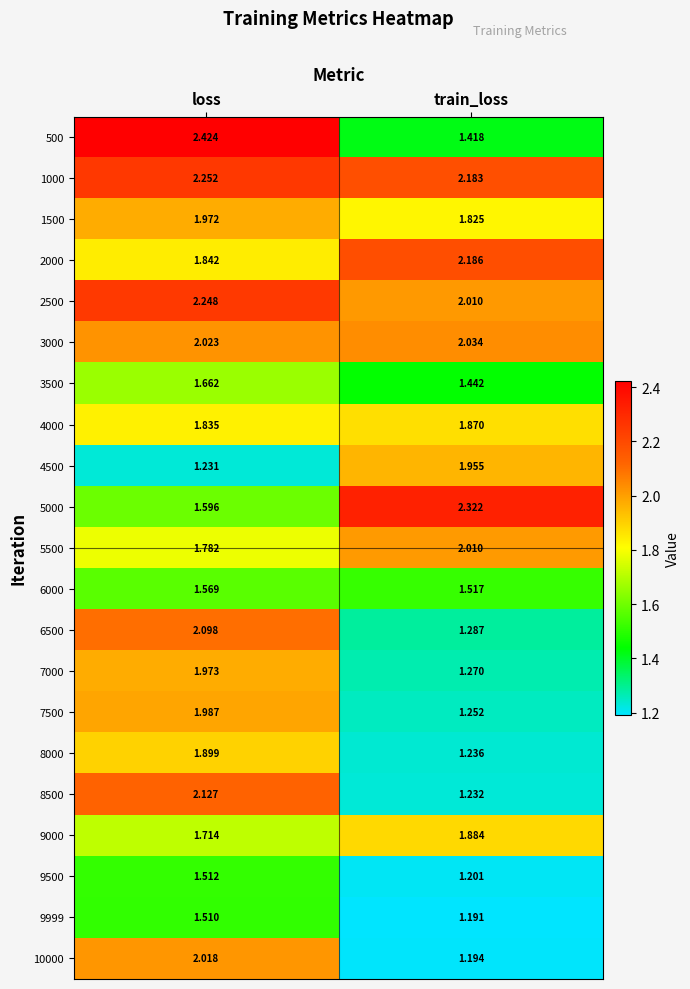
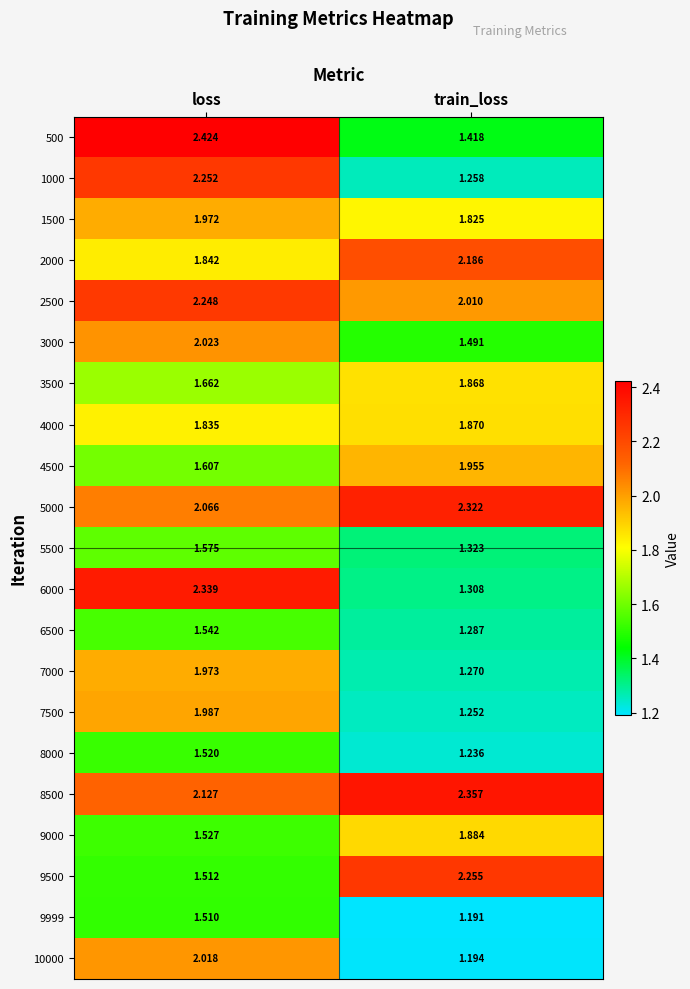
1000, train_loss: 2.183 -> 1.258
3000, train_loss: 2.034 -> 1.491
3500, train_loss: 1.442 -> 1.868
4500, loss: 1.231 -> 1.607
5000, loss: 1.596 -> 2.066
5500, loss: 1.782 -> 1.575
5500, train_loss: 2.010 -> 1.323
6000, loss: 1.569 -> 2.339
6000, train_loss: 1.517 -> 1.308
6500, loss: 2.098 -> 1.542
8000, loss: 1.899 -> 1.520
8500, train_loss: 1.232 -> 2.357
9000, loss: 1.714 -> 1.527
9500, train_loss: 1.201 -> 2.255
